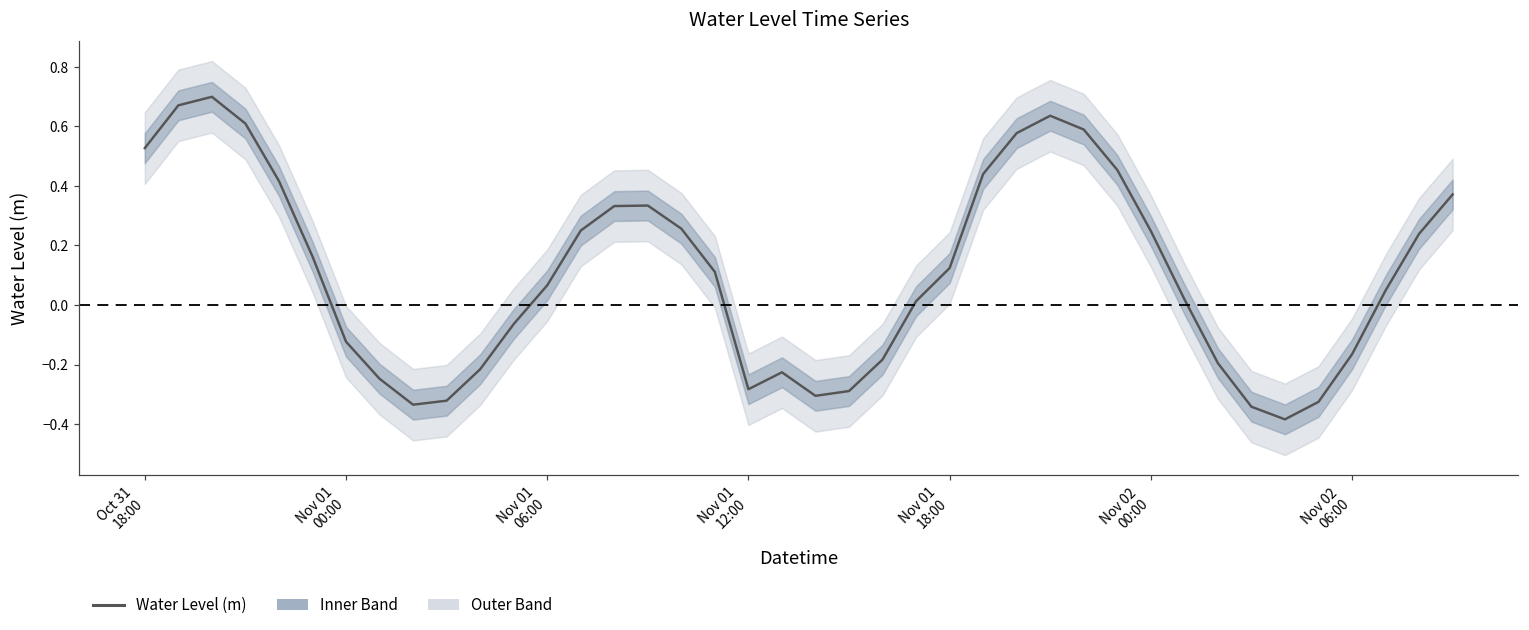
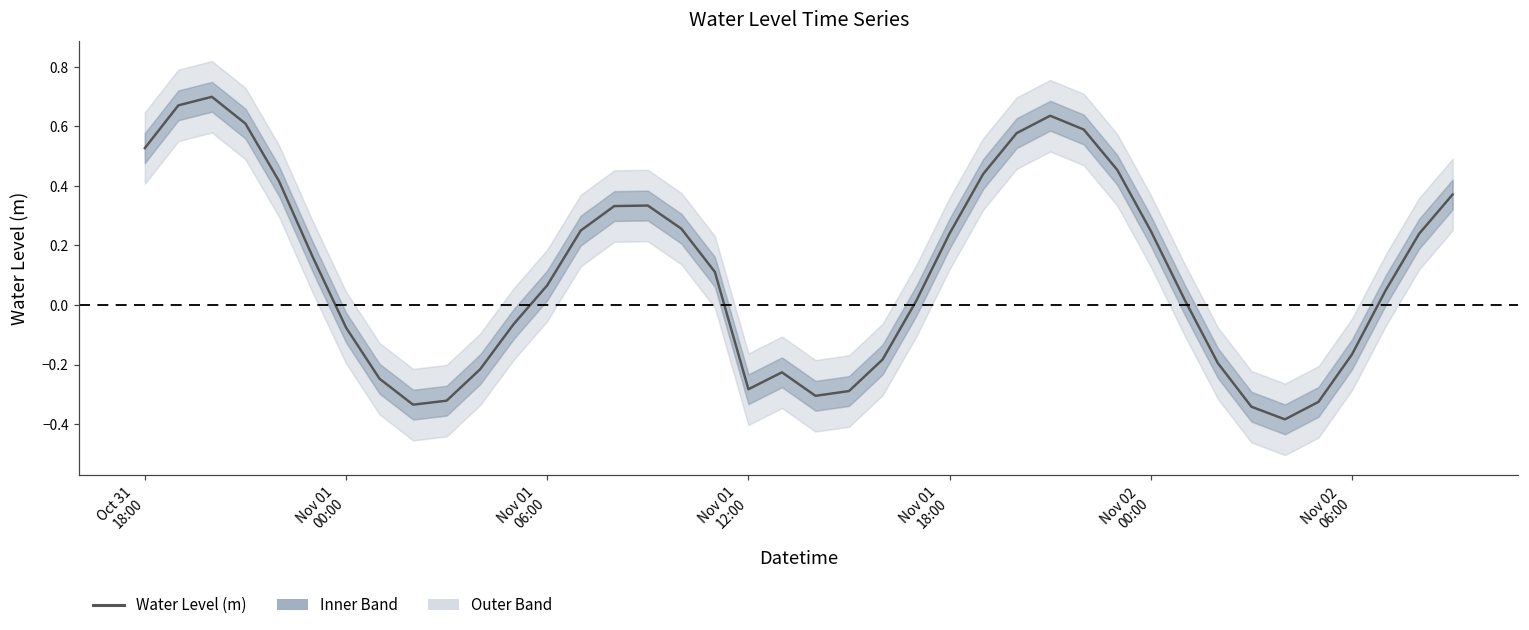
Water Level (m), Nov 01 00:00: -0.12 -> -0.08
Water Level (m), Nov 01 18:00: 0.12 -> 0.24
